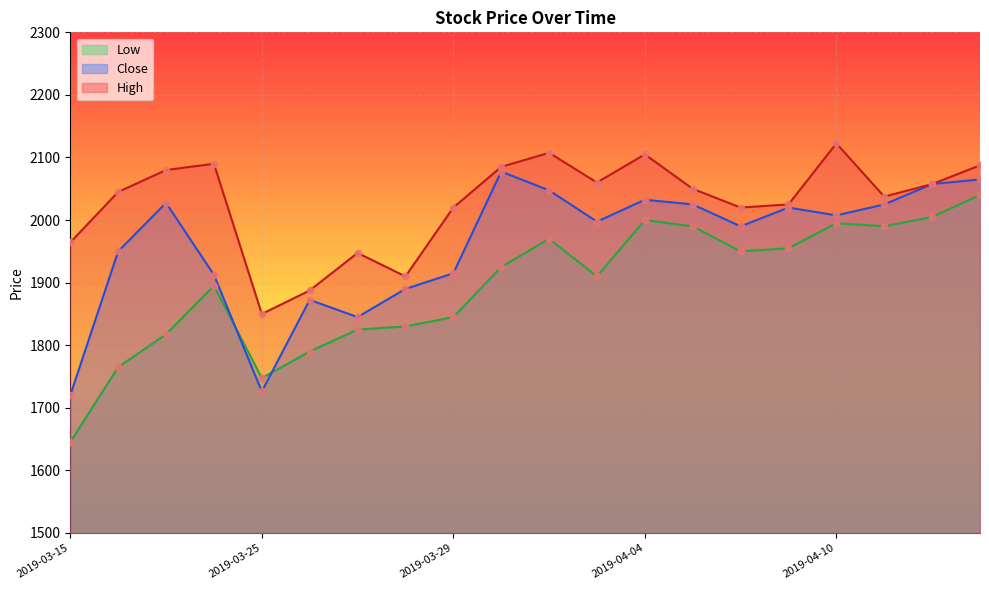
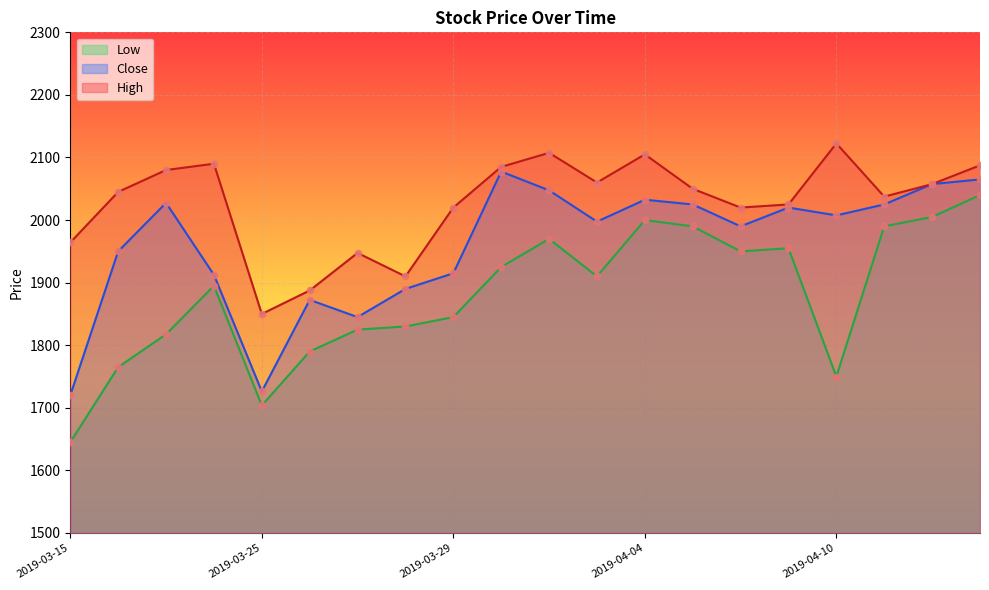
Low, 2019-03-25: 1750 -> 1700
Low, 2019-04-10: 2000 -> 1750
